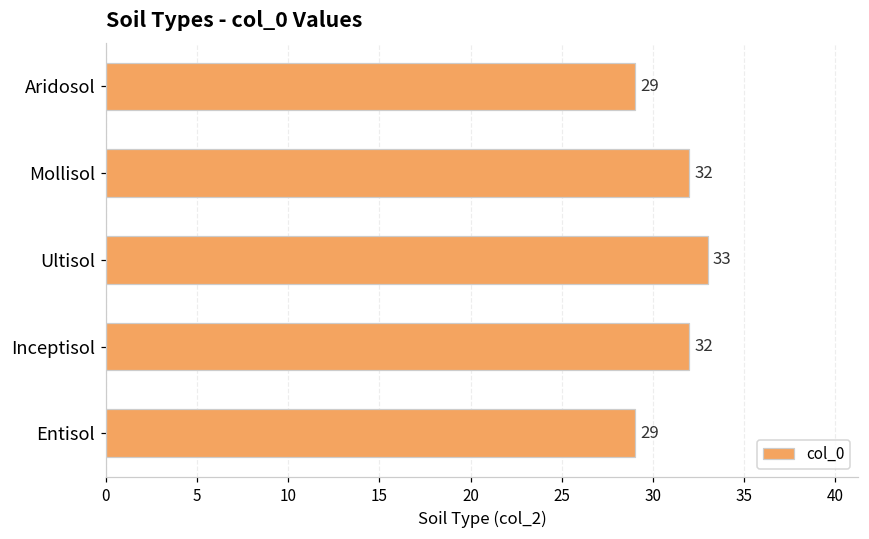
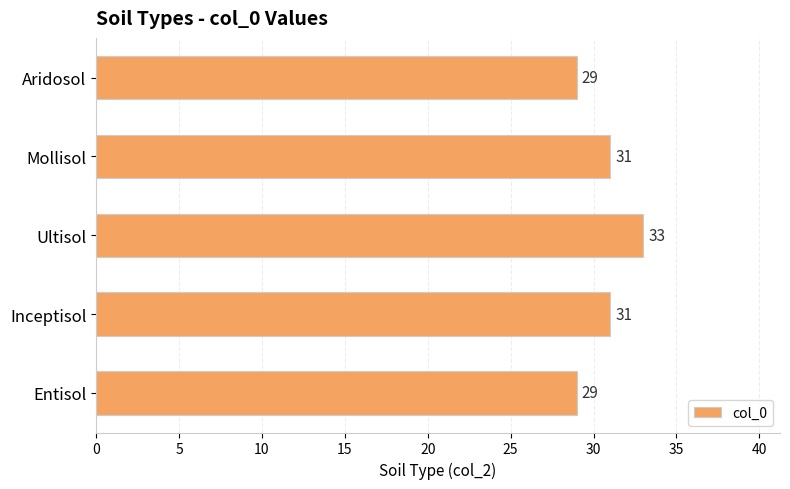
Mollisol: 32 -> 31
Inceptisol: 32 -> 31
